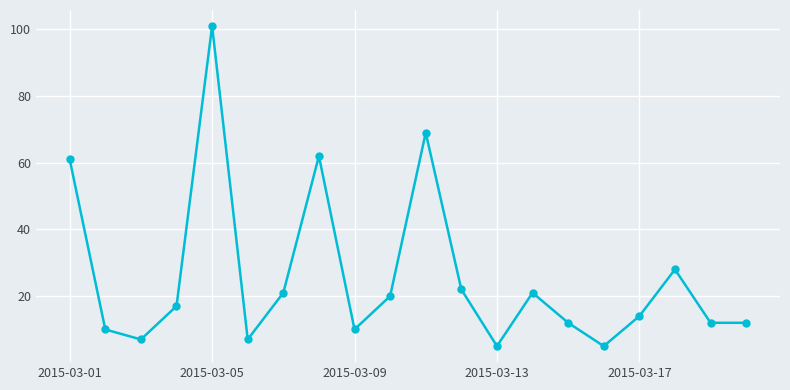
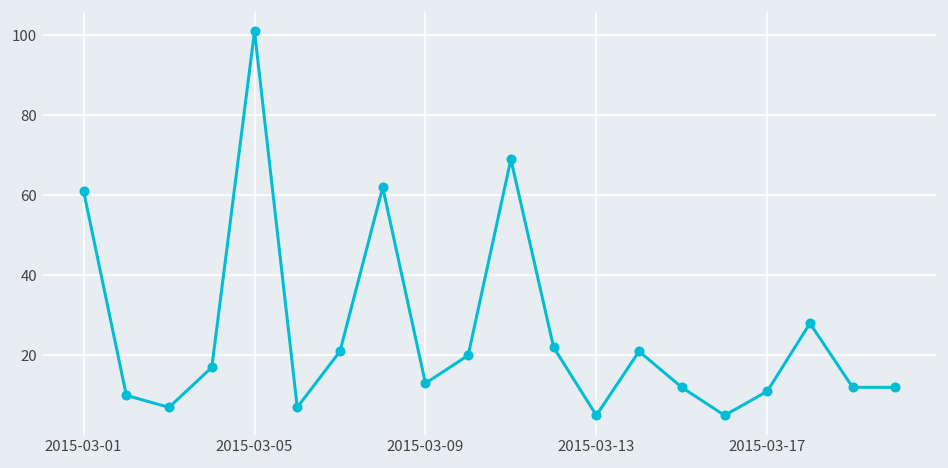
2015-03-09: 10 -> 13
2015-03-17: 14 -> 11
